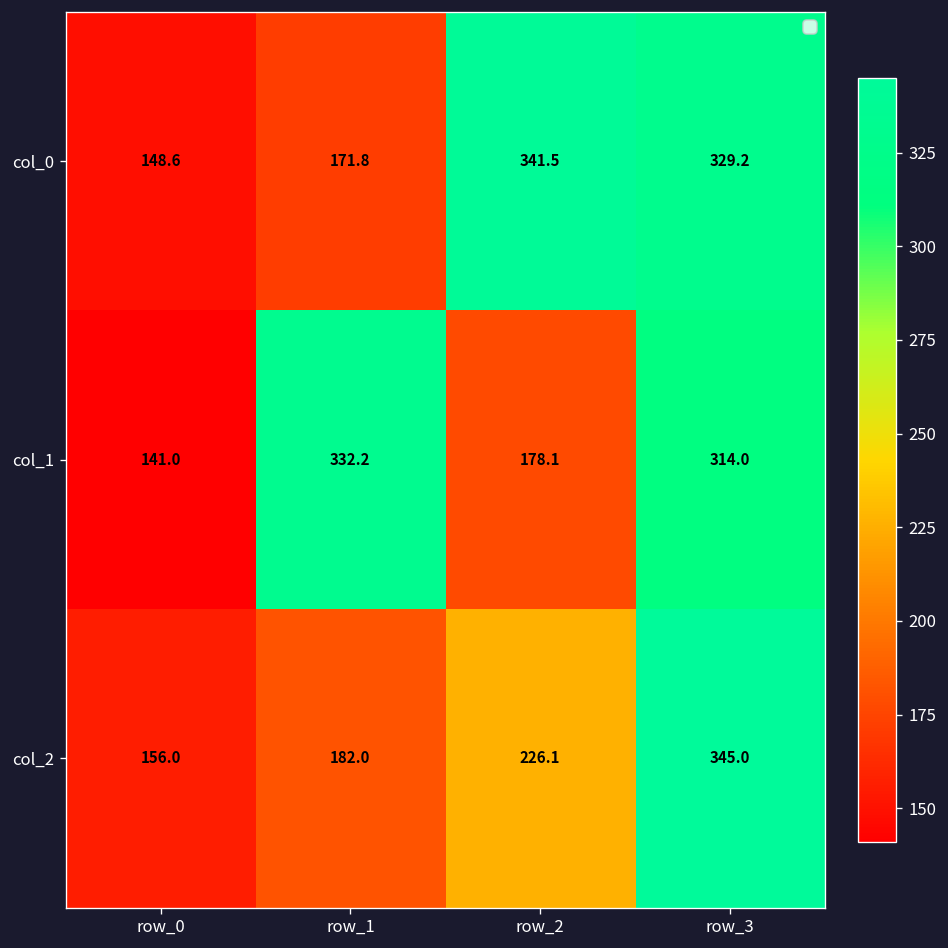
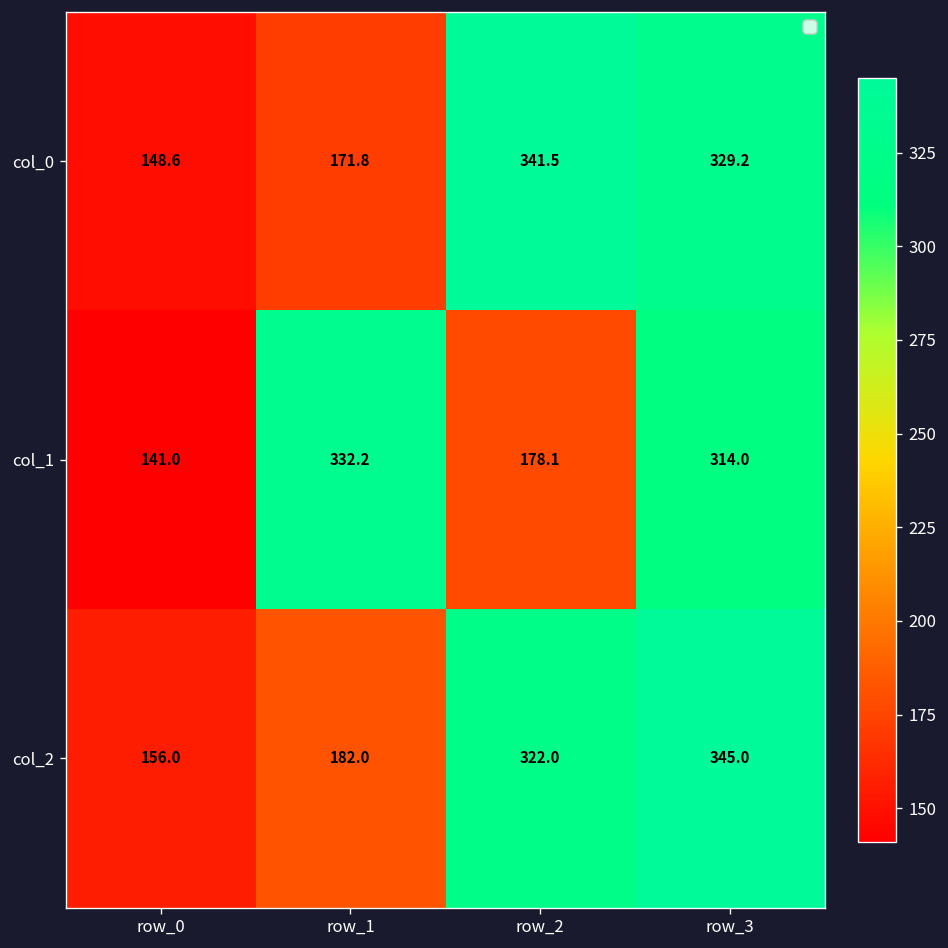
col_2, row_2: 226.1 -> 322.0
